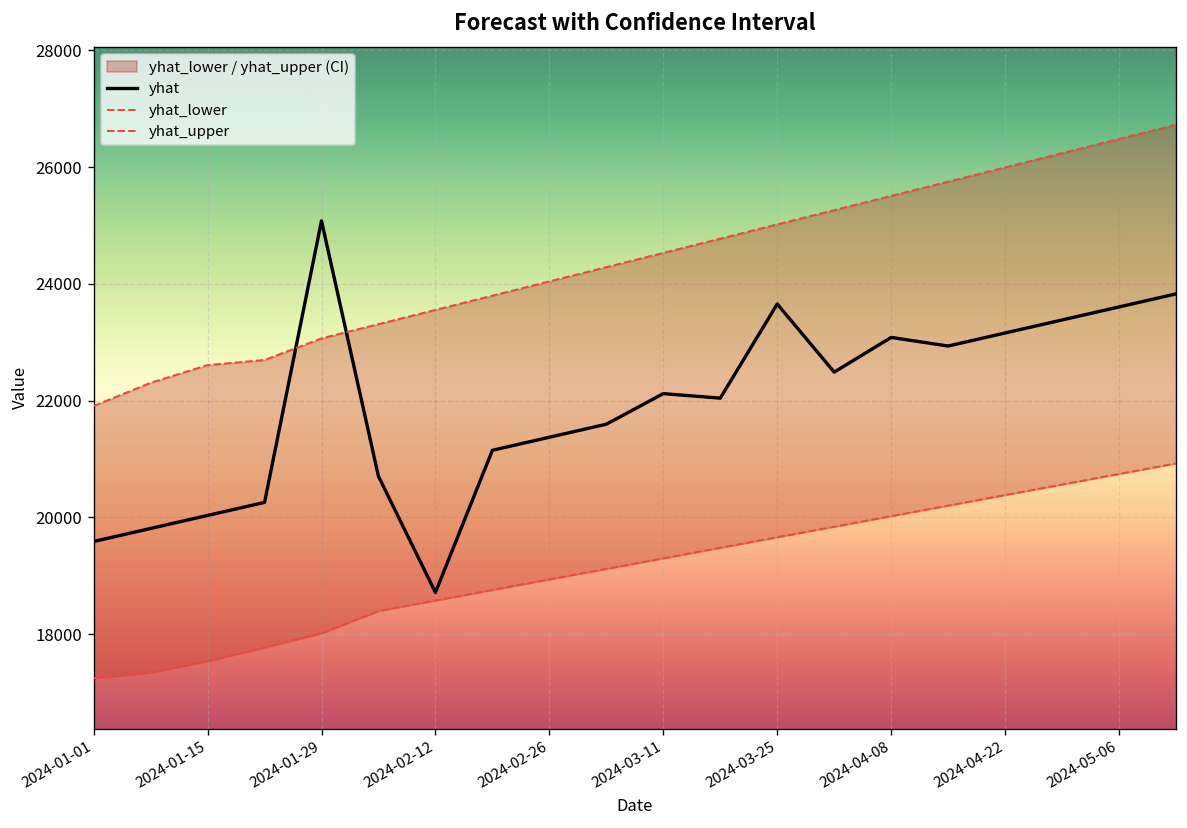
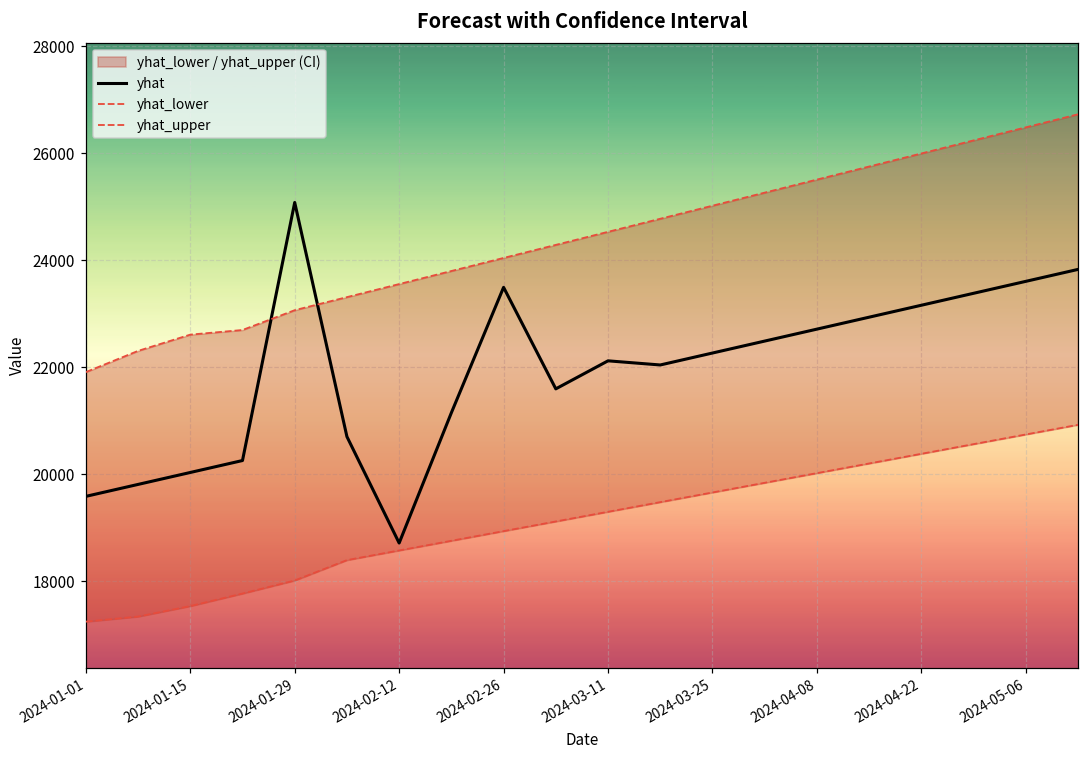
yhat, 2024-02-26: 21400 -> 23500
yhat, 2024-03-25: 23700 -> 22300
yhat, 2024-04-08: 23100 -> 22700
